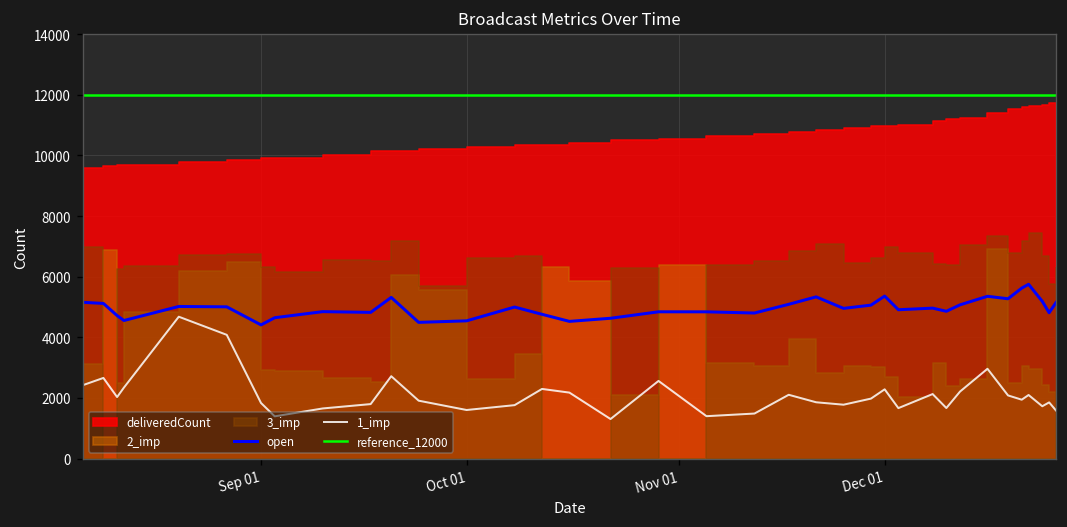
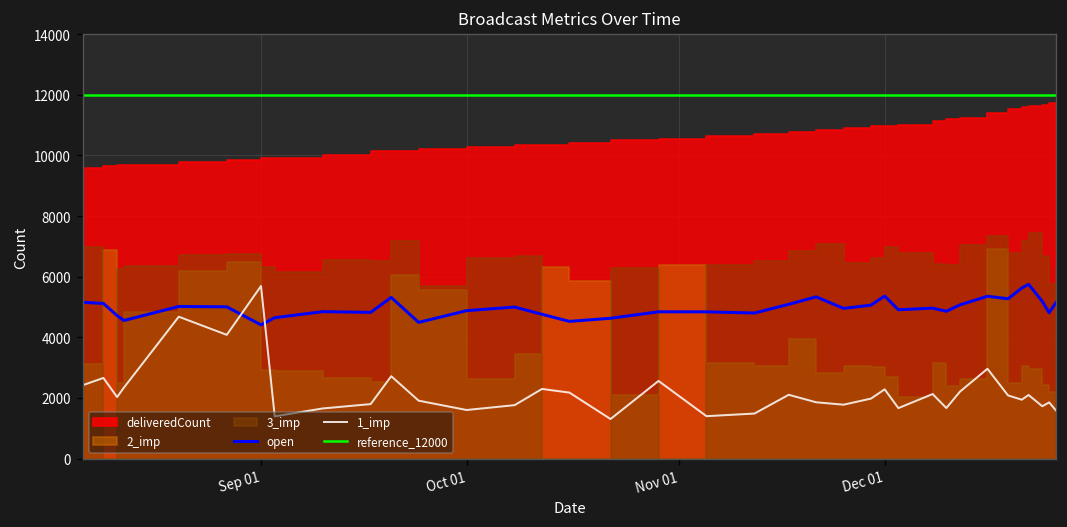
1_imp, Sep 01: 1800 -> 5700
open, Oct 01: 4500 -> 4900
